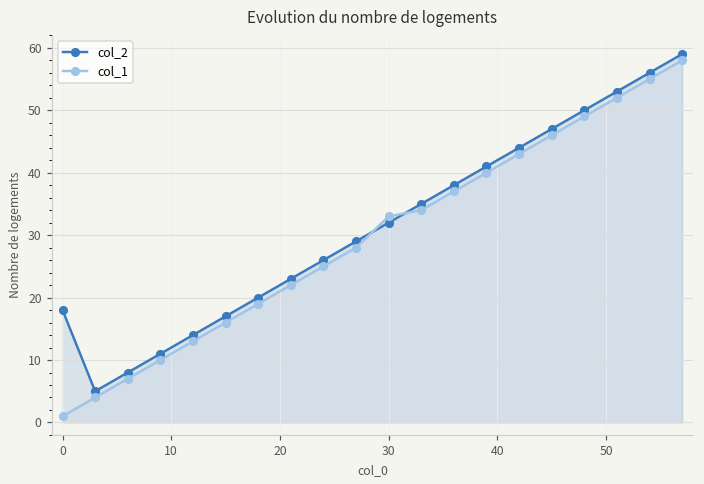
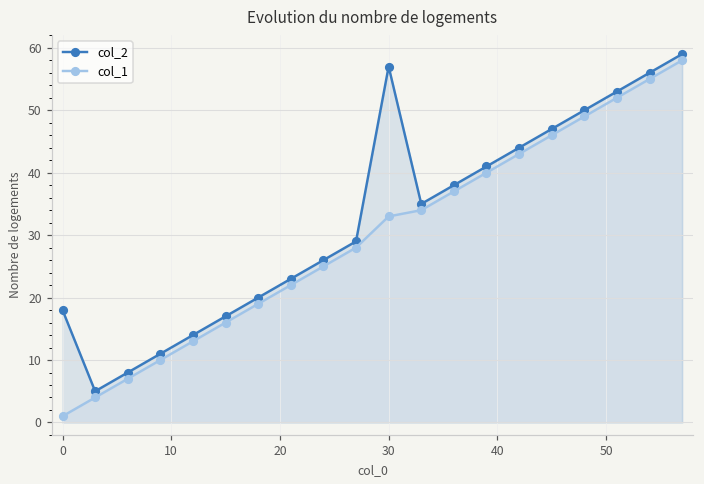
col_2, 30: 32 -> 57
